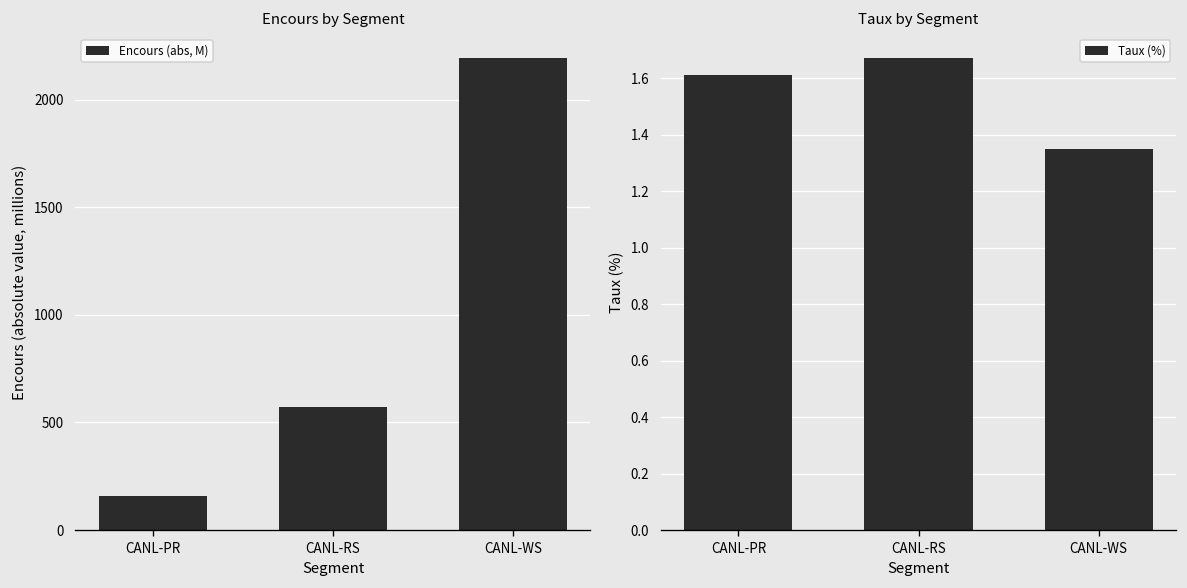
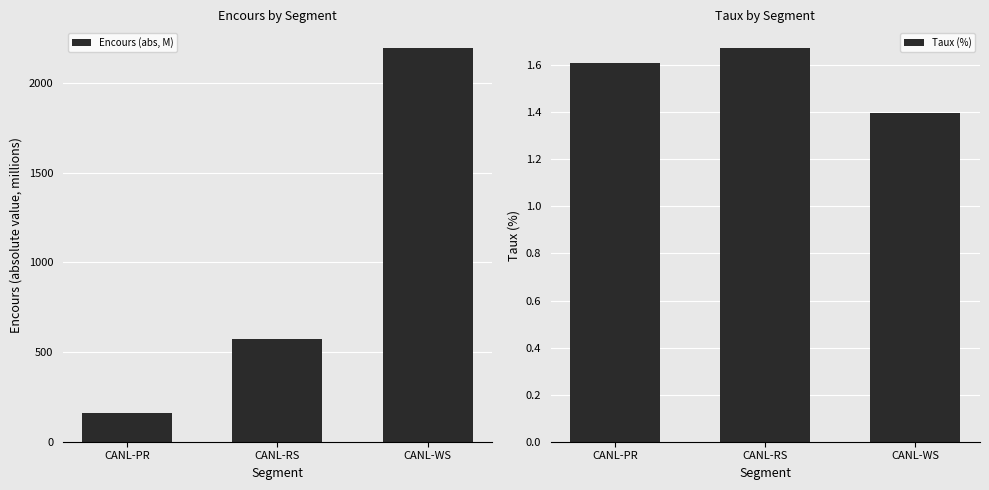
Taux by Segment, CANL-WS: 1.35 -> 1.40
